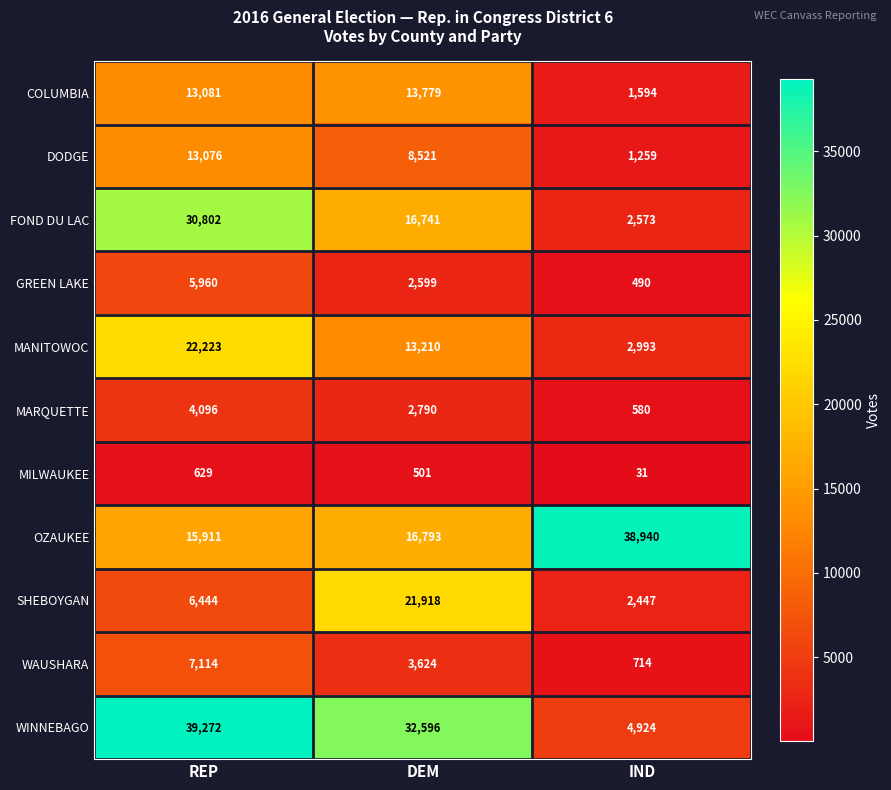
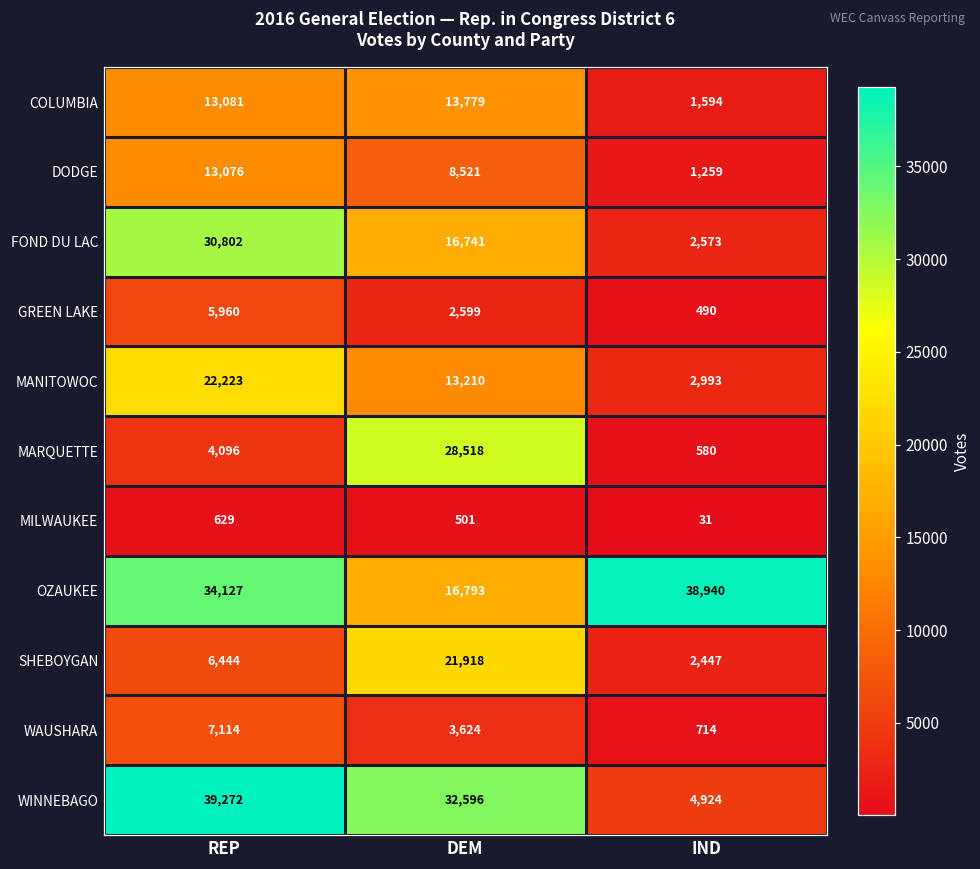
MARQUETTE, DEM: 2,790 -> 28,518
OZAUKEE, REP: 15,911 -> 34,127
